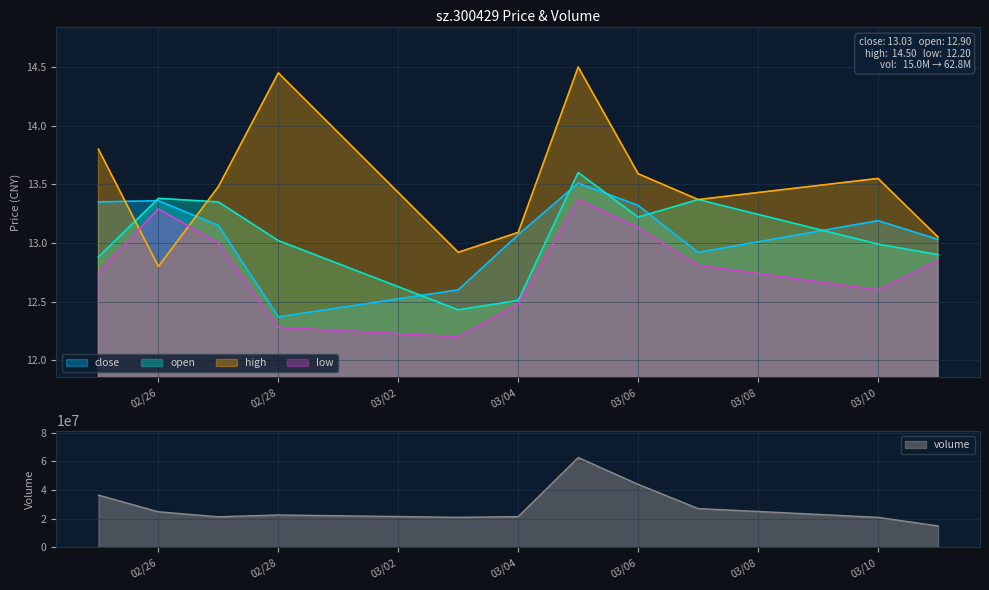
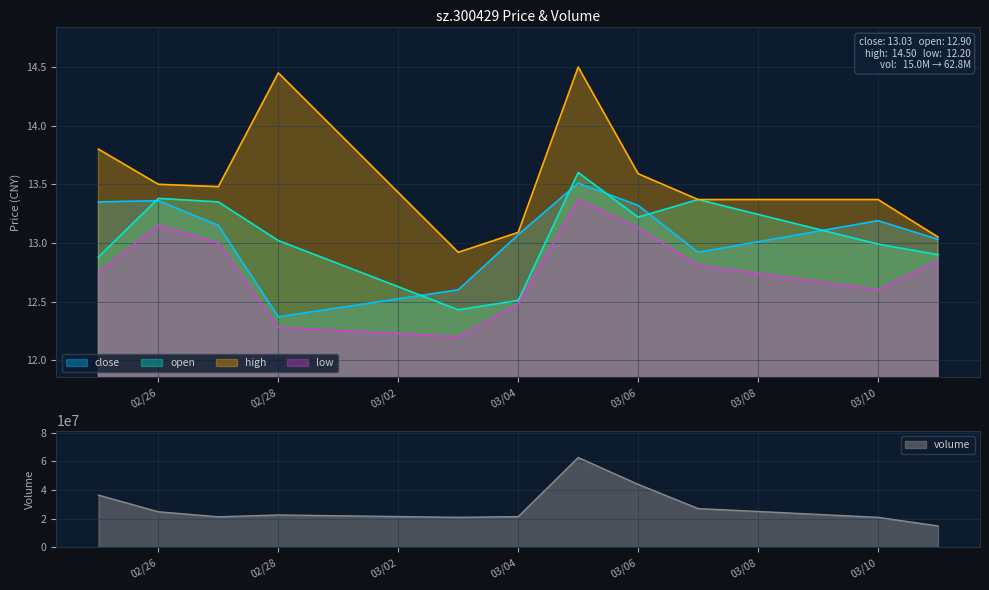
sz.300429 Price & Volume, high, 02/26: 12.8 -> 13.5
sz.300429 Price & Volume, low, 02/26: 13.29 -> 13.15
sz.300429 Price & Volume, high, 03/10: 13.55 -> 13.37
